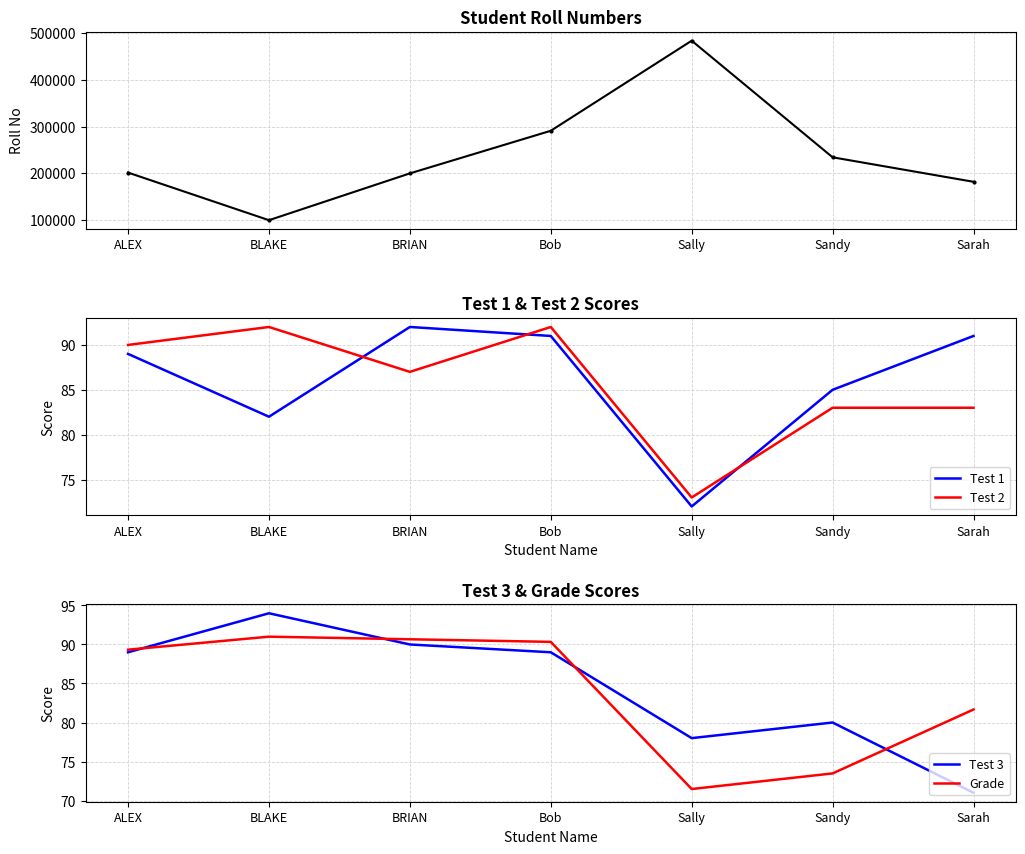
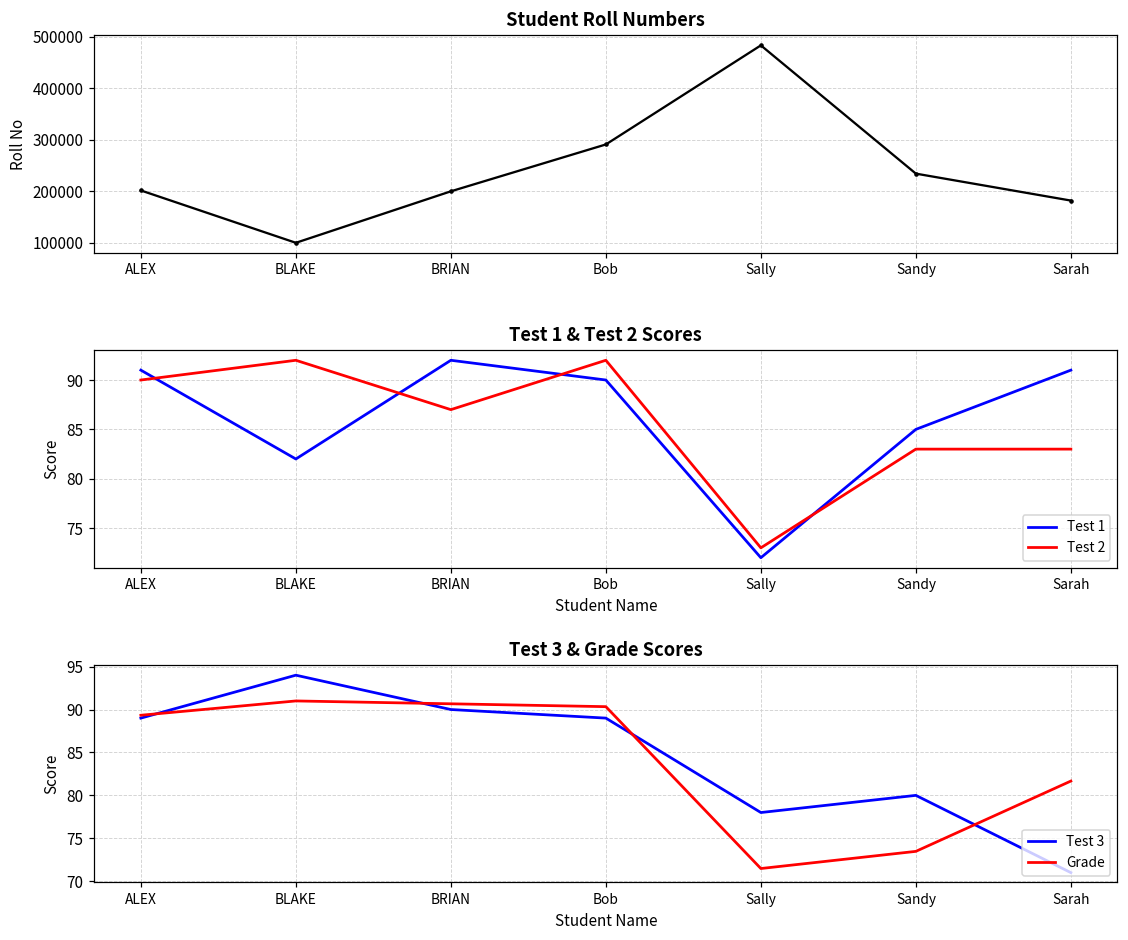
Test 1 & Test 2 Scores, Test 1, ALEX: 89 -> 91
Test 1 & Test 2 Scores, Test 1, Bob: 91 -> 90
